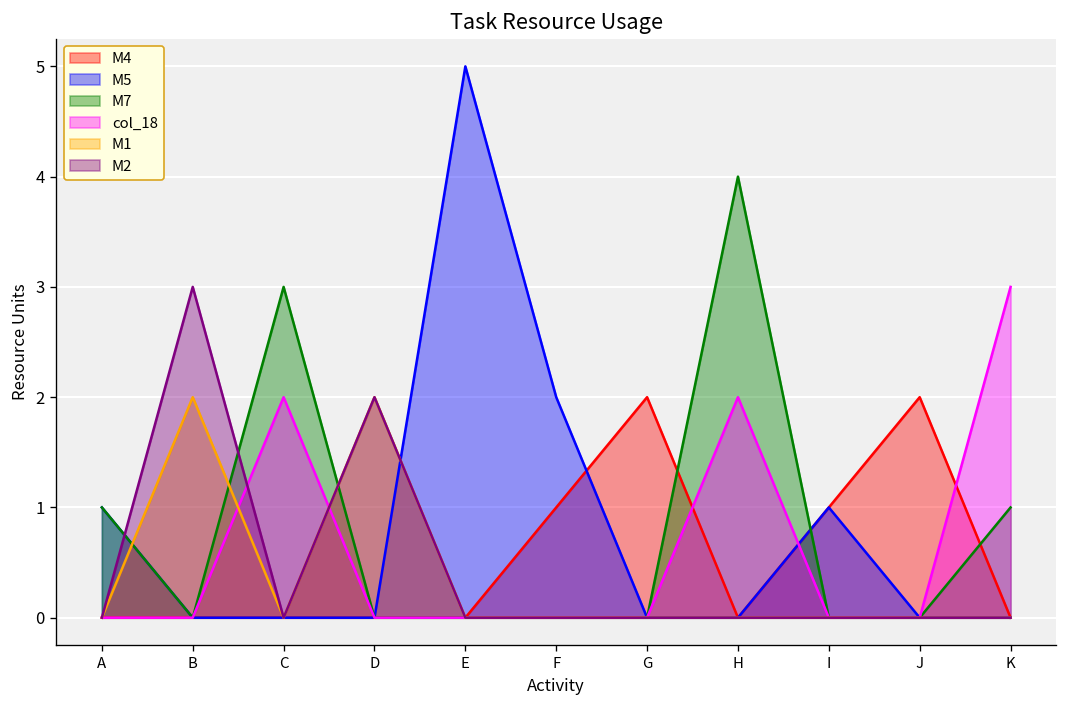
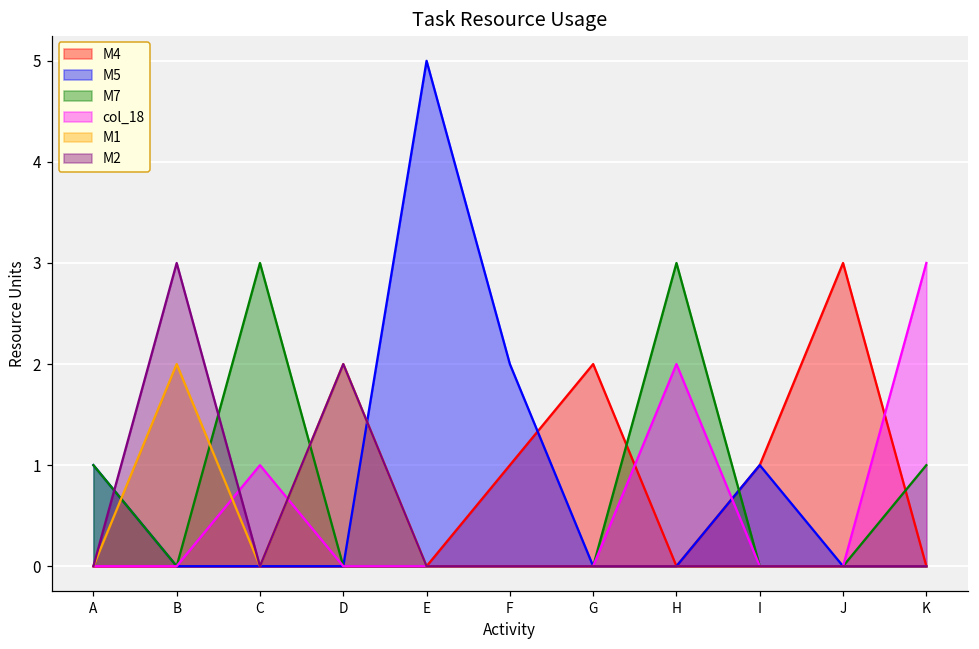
col_18, C: 2 -> 1
M7, H: 4 -> 3
M4, J: 2 -> 3
